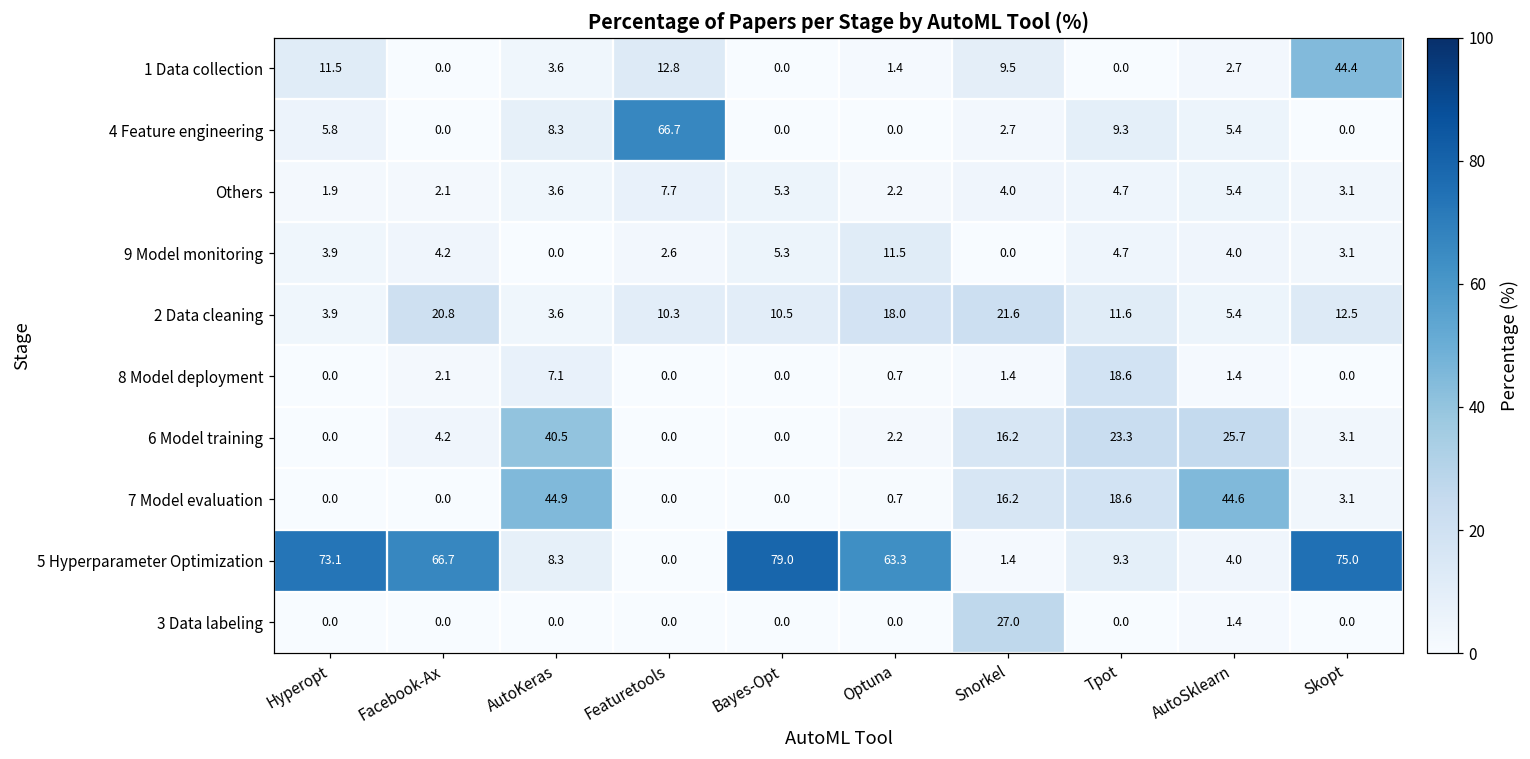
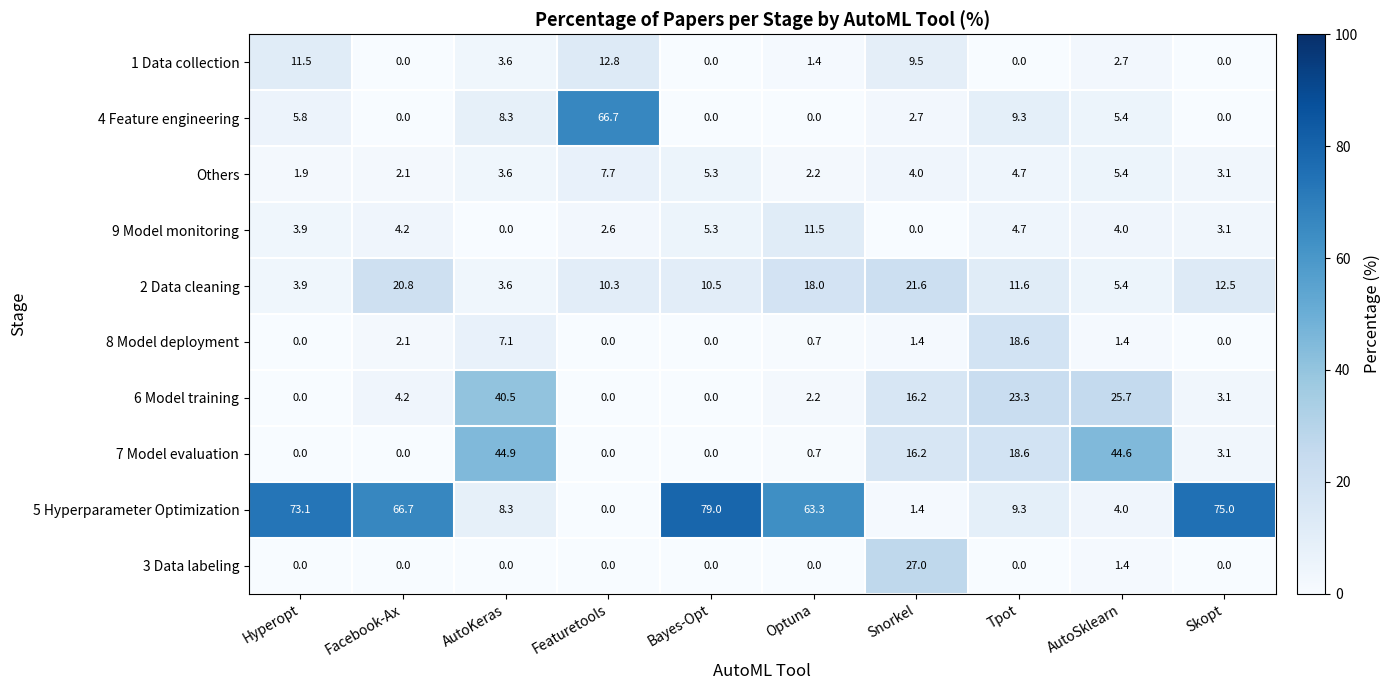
1 Data collection, Skopt: 44.4 -> 0.0
